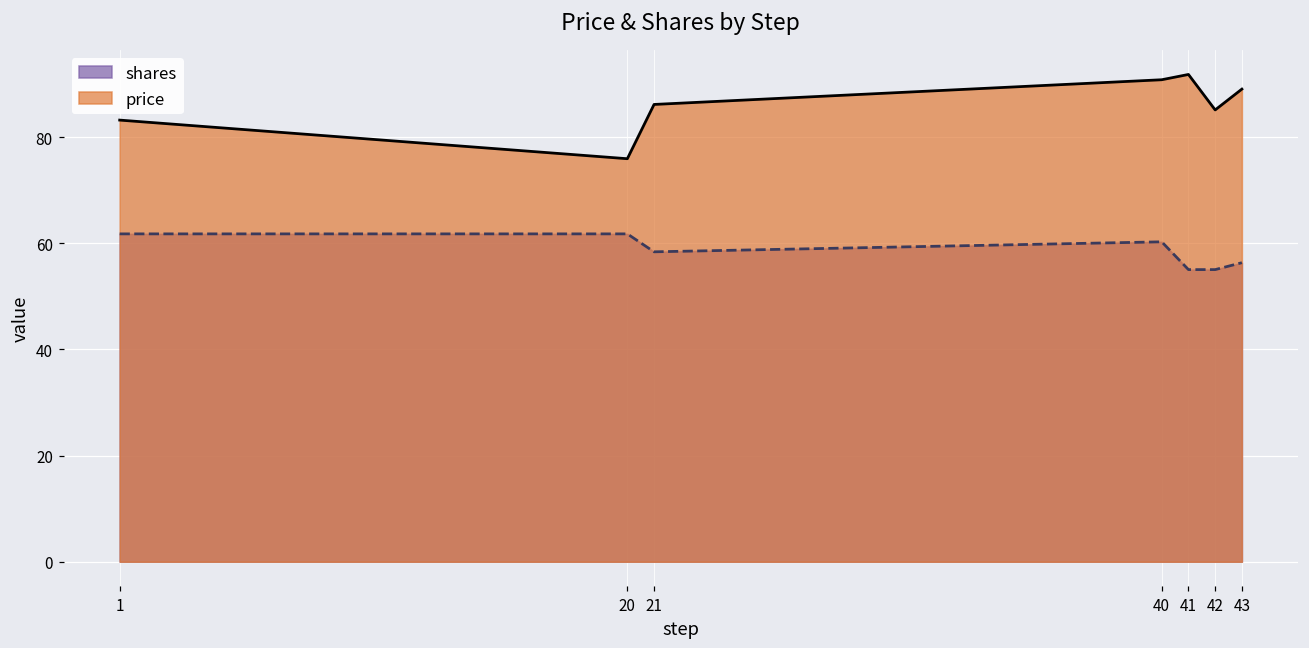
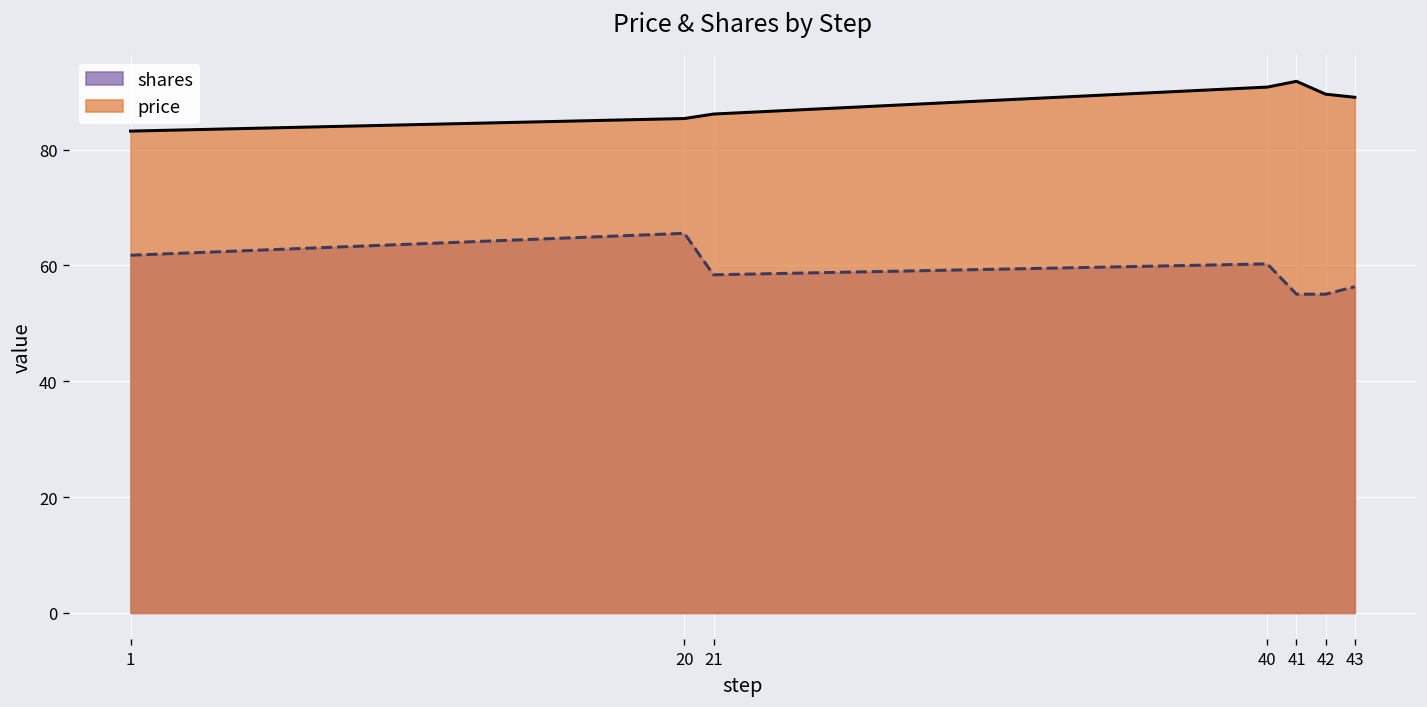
shares, 20: 62 -> 66
price, 20: 76 -> 85
price, 42: 85 -> 90
